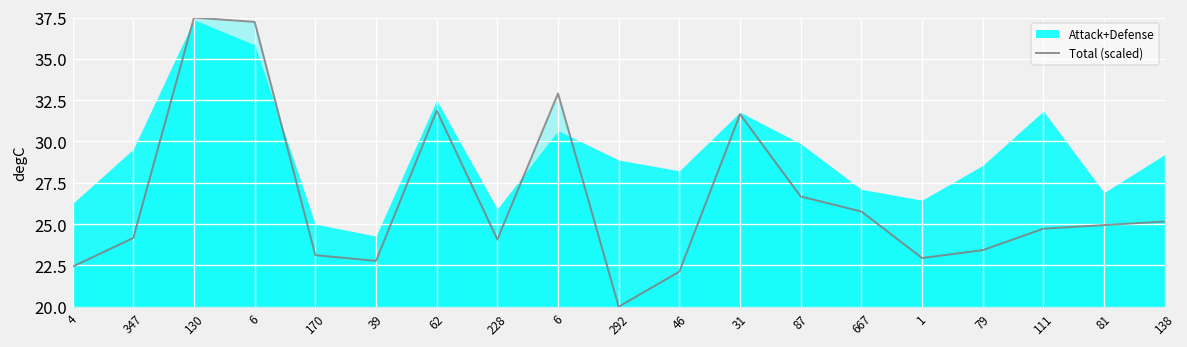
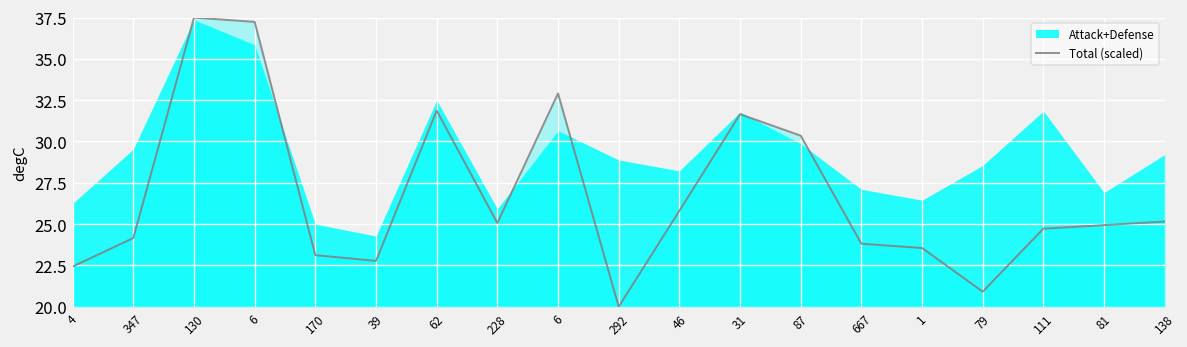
Total (scaled), 228: 24.1 -> 25.1
Total (scaled), 46: 22.1 -> 25.8
Total (scaled), 87: 26.7 -> 30.4
Total (scaled), 667: 25.8 -> 23.8
Total (scaled), 1: 22.9 -> 23.6
Total (scaled), 79: 23.4 -> 20.9
